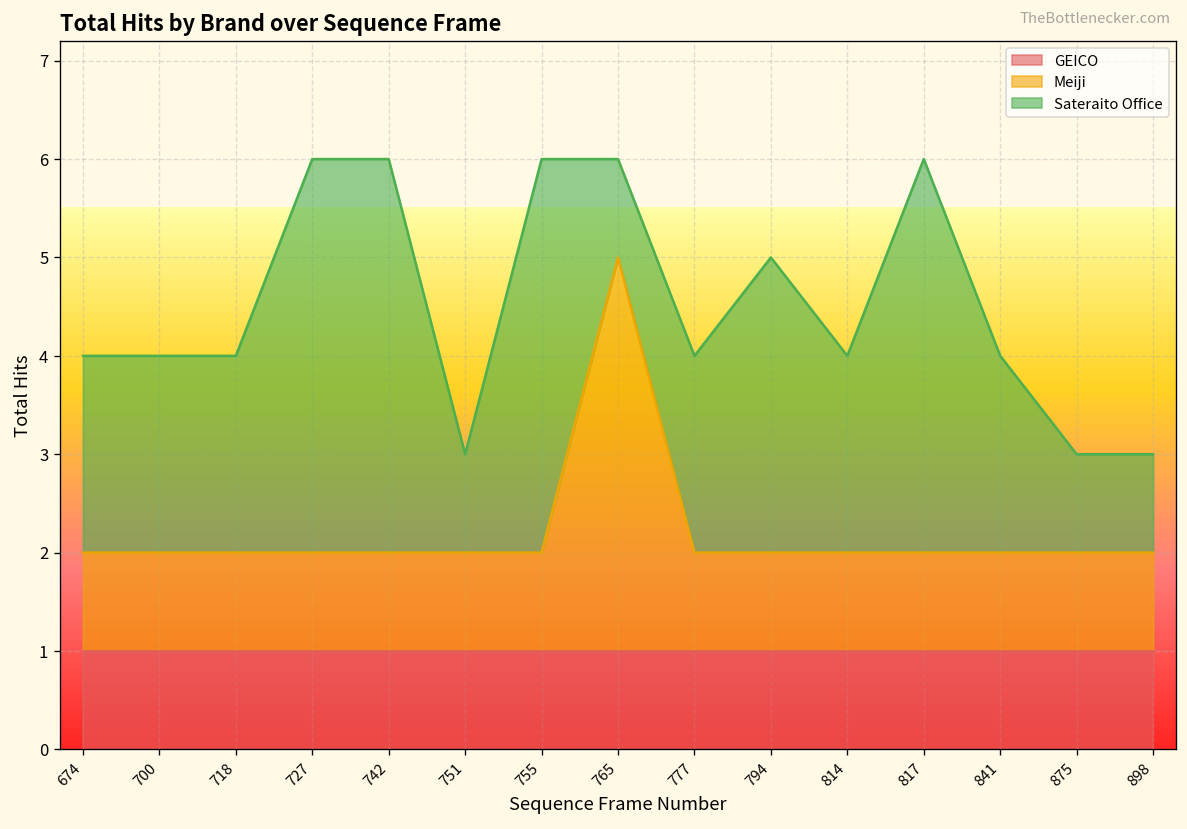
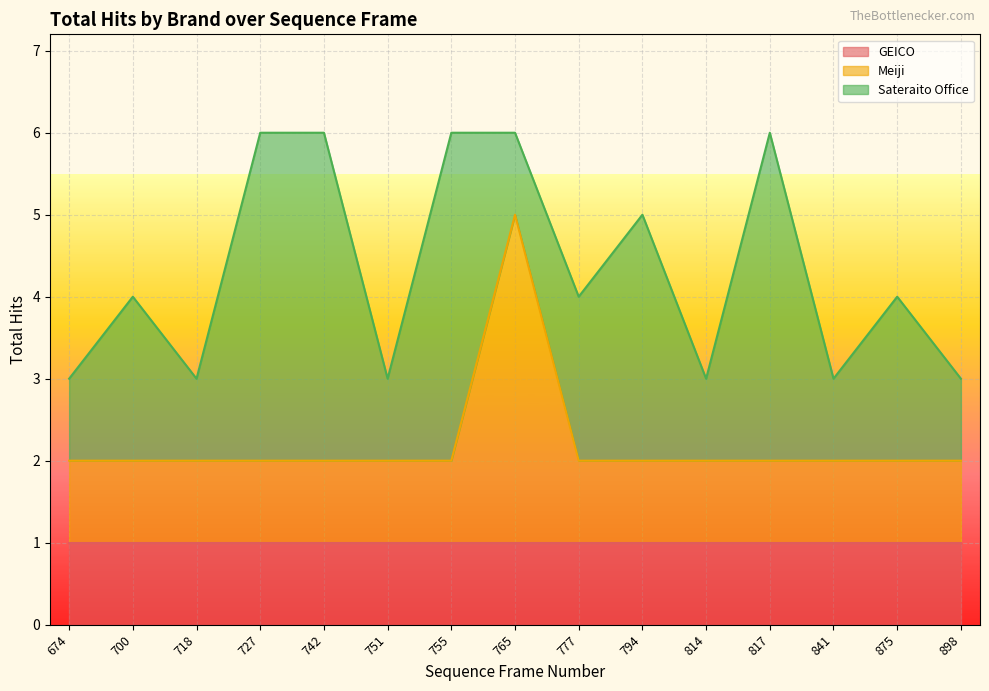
Sateraito Office, 674: 2 -> 1
Sateraito Office, 718: 2 -> 1
Sateraito Office, 814: 2 -> 1
Sateraito Office, 841: 2 -> 1
Sateraito Office, 875: 1 -> 2
